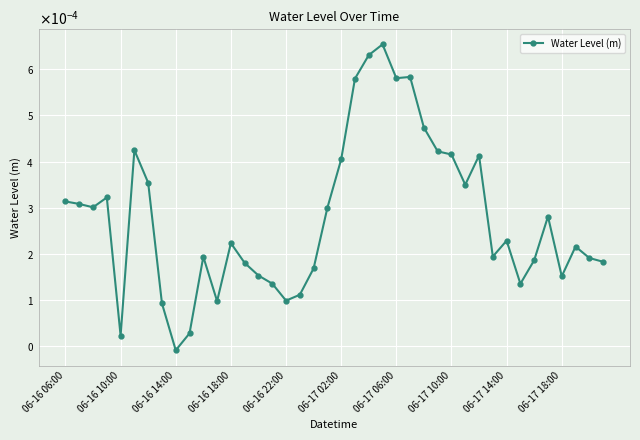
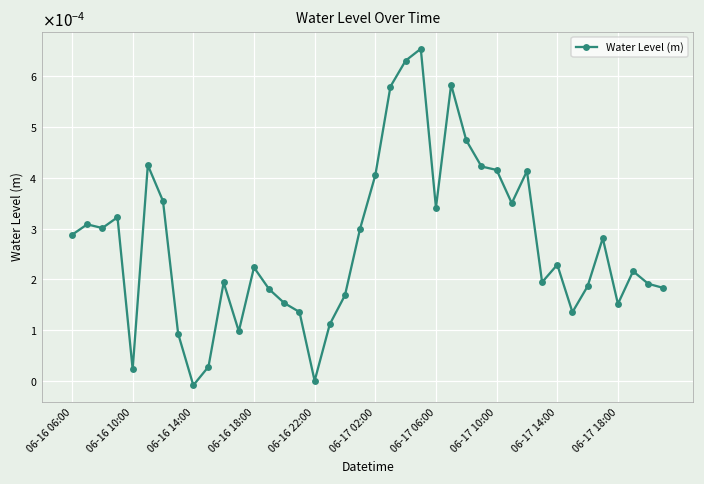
06-16 06:00: 0.00031 -> 0.00029
06-16 22:00: 0.0001 -> 0.0000
06-17 06:00: 0.00058 -> 0.00034
